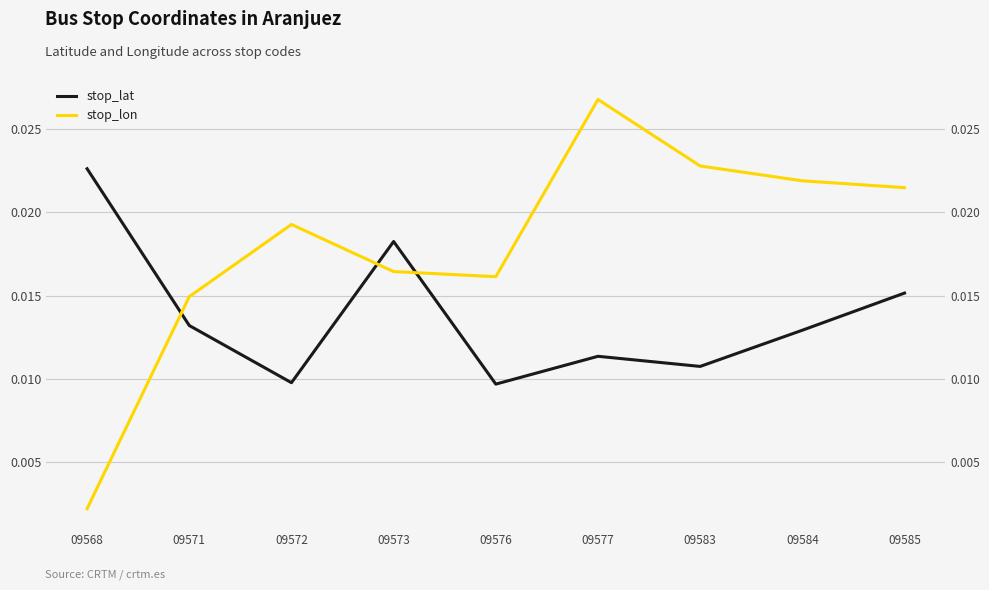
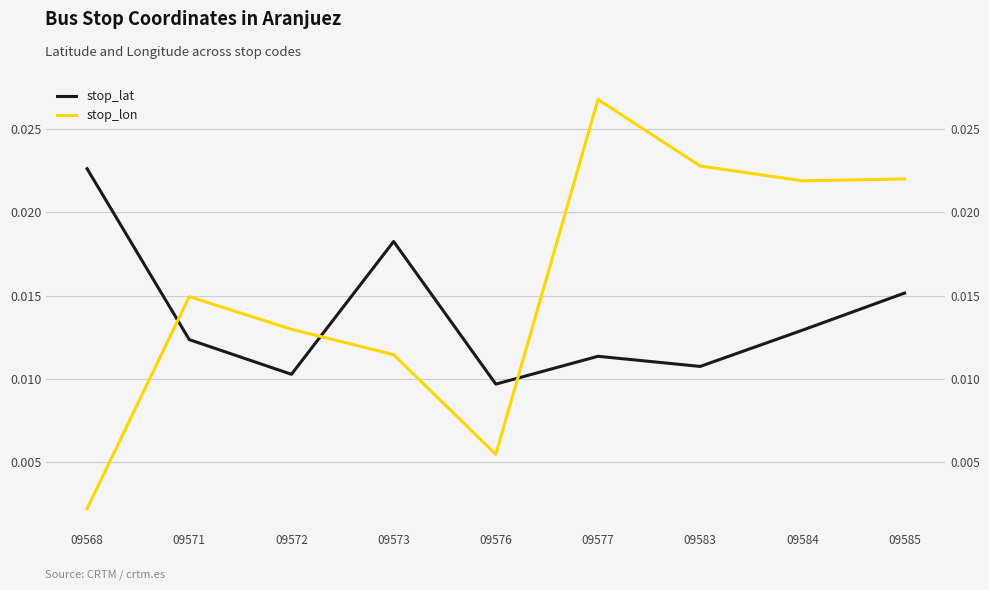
stop_lat, 09571: 0.0132 -> 0.0123
stop_lat, 09572: 0.0097 -> 0.0103
stop_lon, 09572: 0.0193 -> 0.0130
stop_lon, 09573: 0.0164 -> 0.0114
stop_lon, 09576: 0.0161 -> 0.0054
stop_lon, 09585: 0.0215 -> 0.0220
